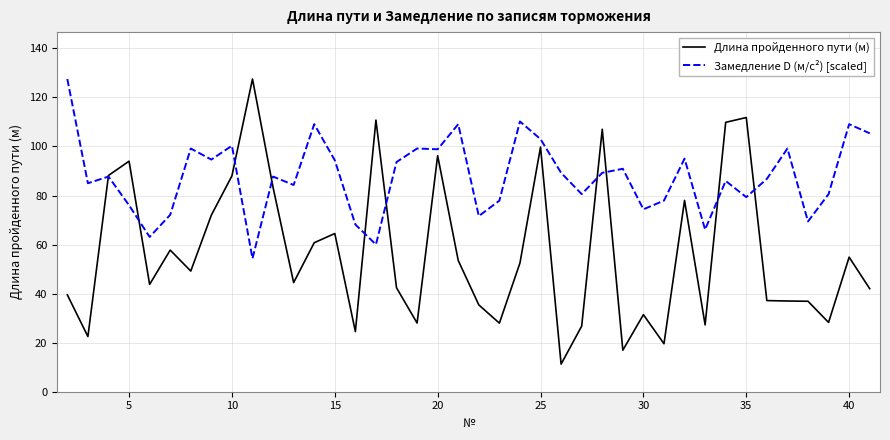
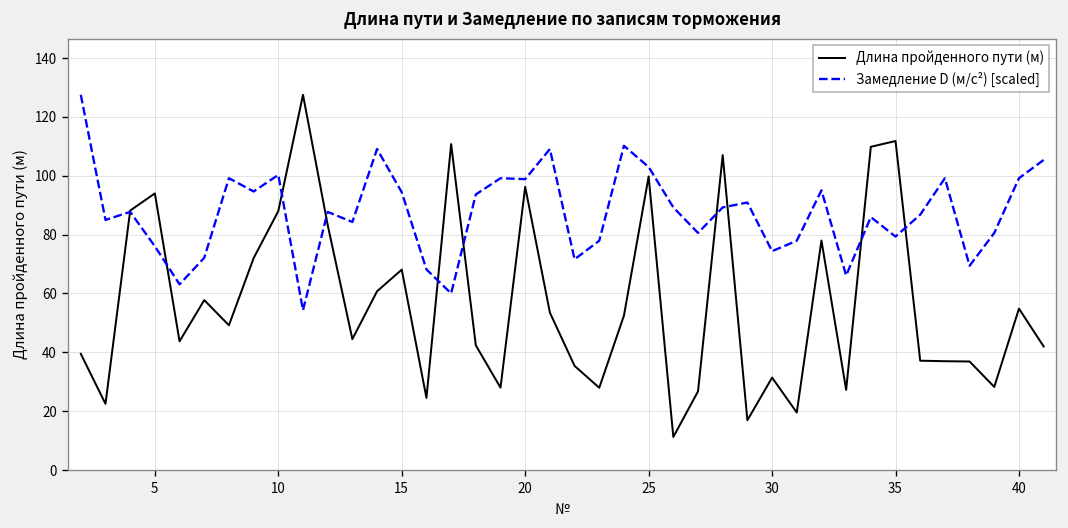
Длина пройденного пути (м), 15: 65 -> 68
Замедление D (м/с²) [scaled], 40: 109 -> 99
